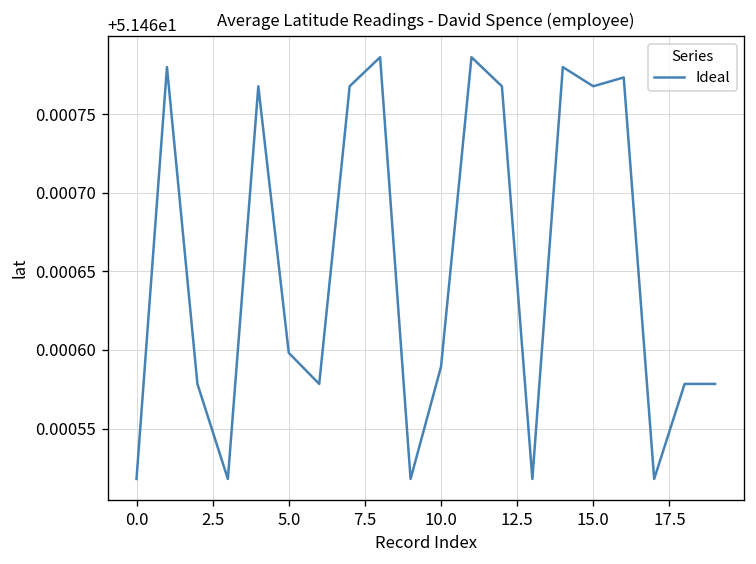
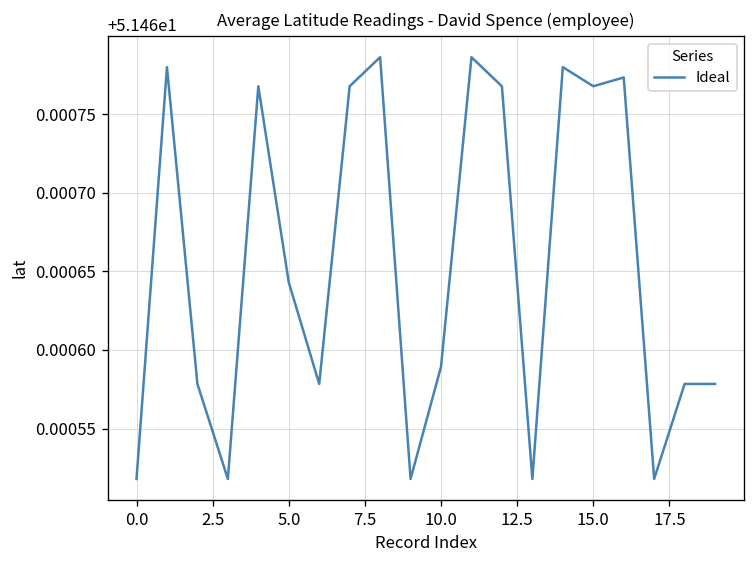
5.0: 51.460598 -> 51.460643
